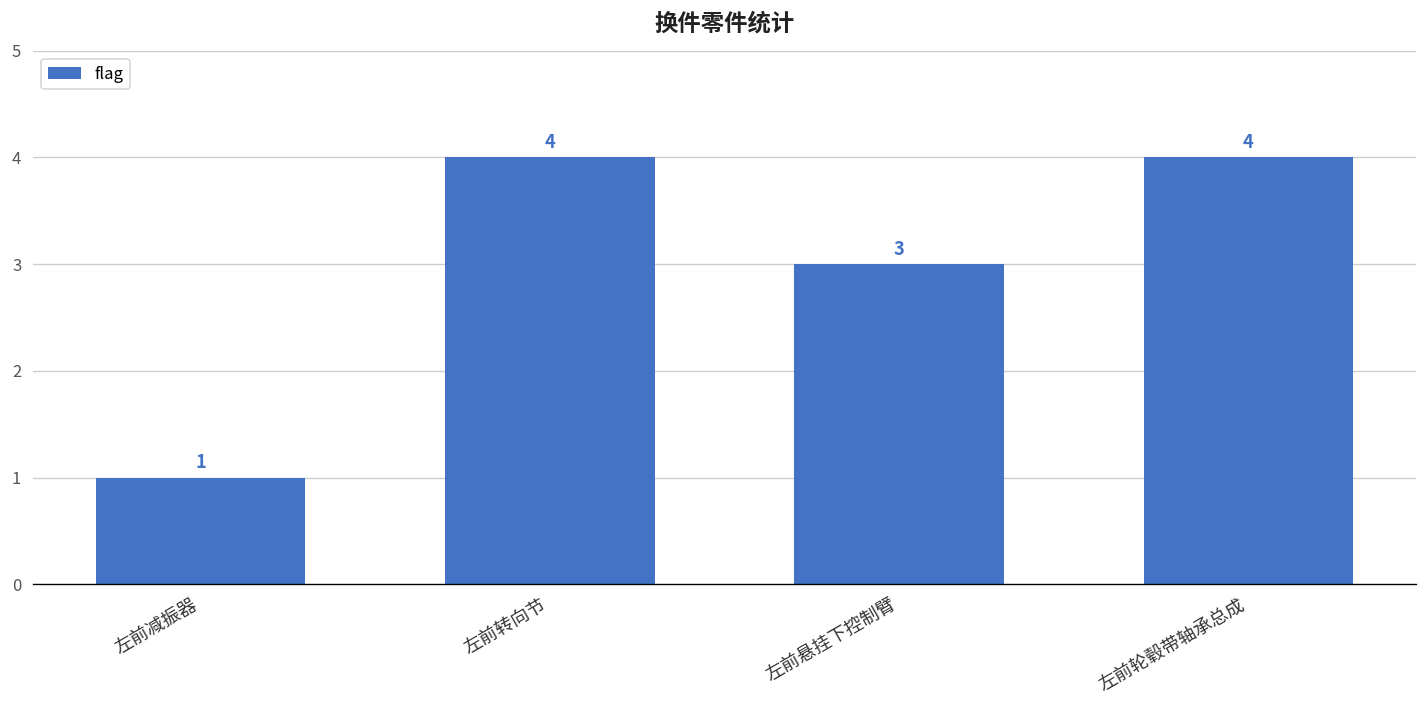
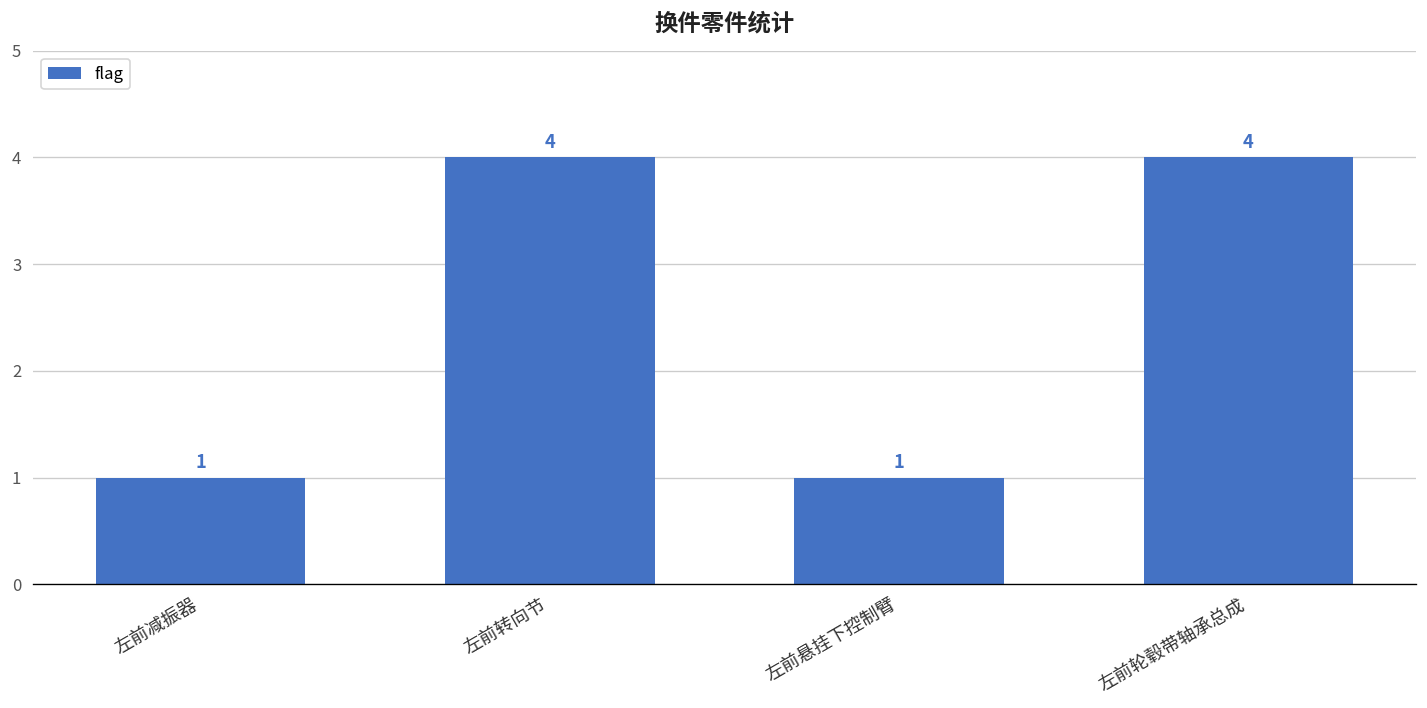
左前悬挂下控制臂: 3 -> 1
